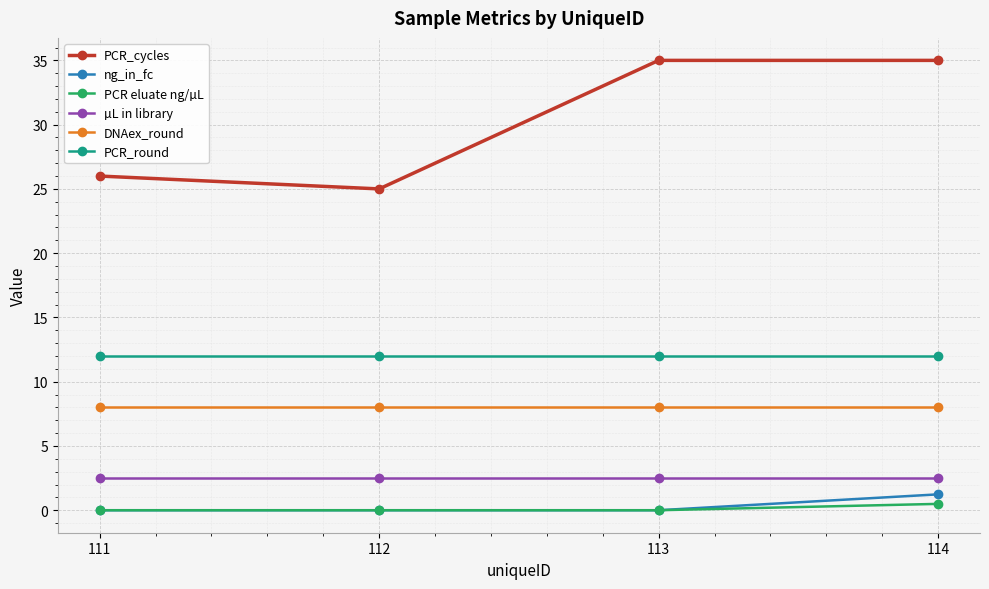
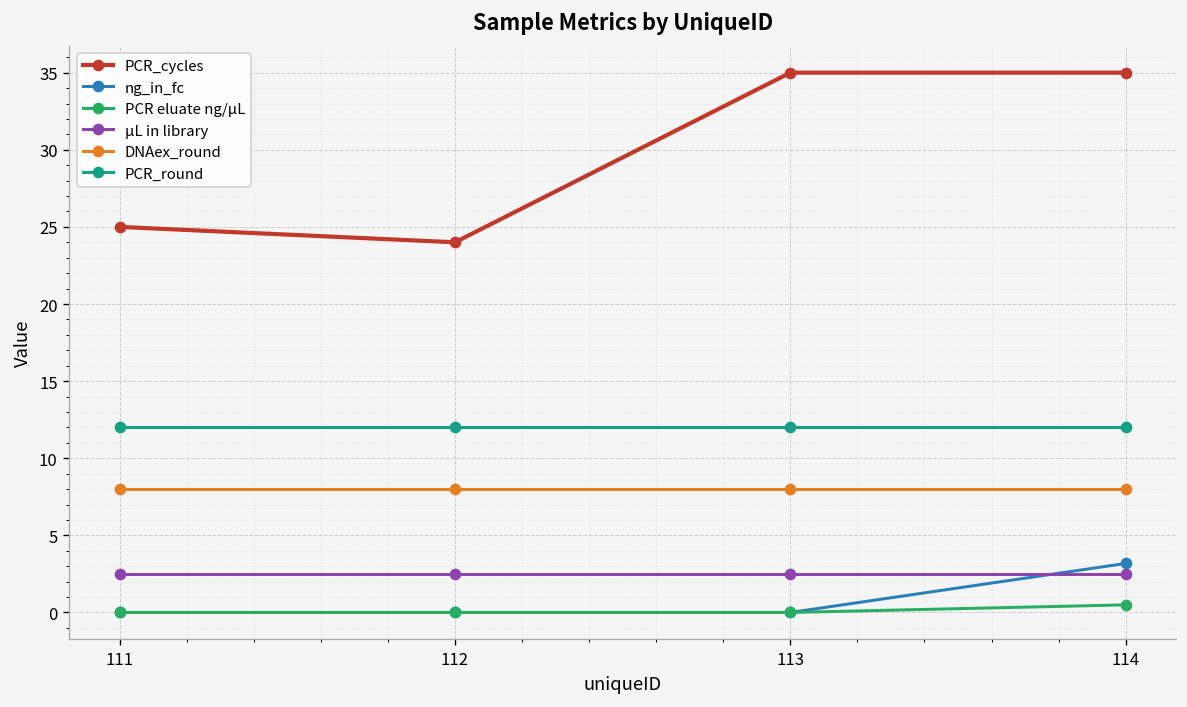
PCR_cycles, 111: 26 -> 25
PCR_cycles, 112: 25 -> 24
ng_in_fc, 114: 1.2 -> 3.2
